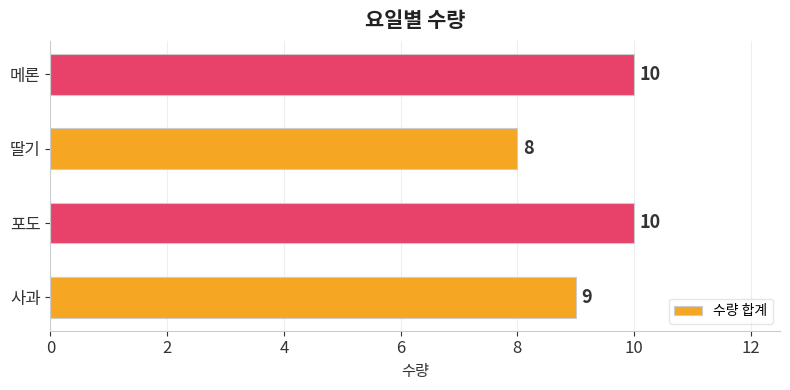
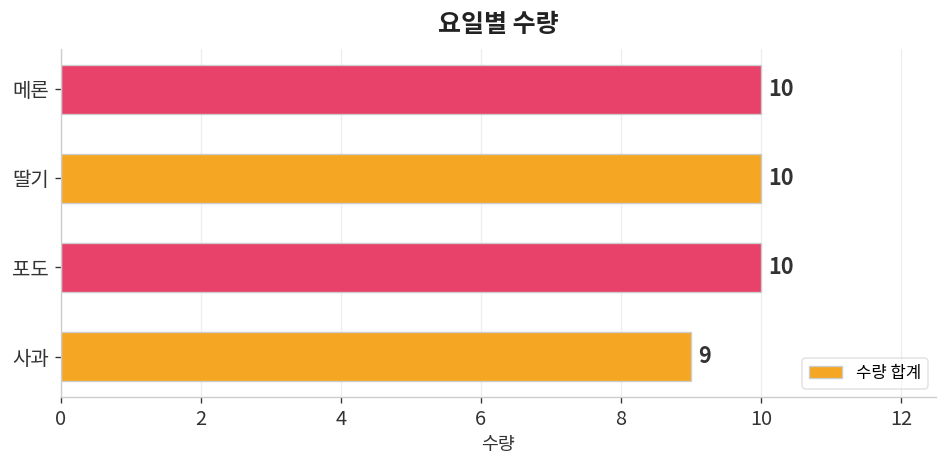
딸기: 8 -> 10
